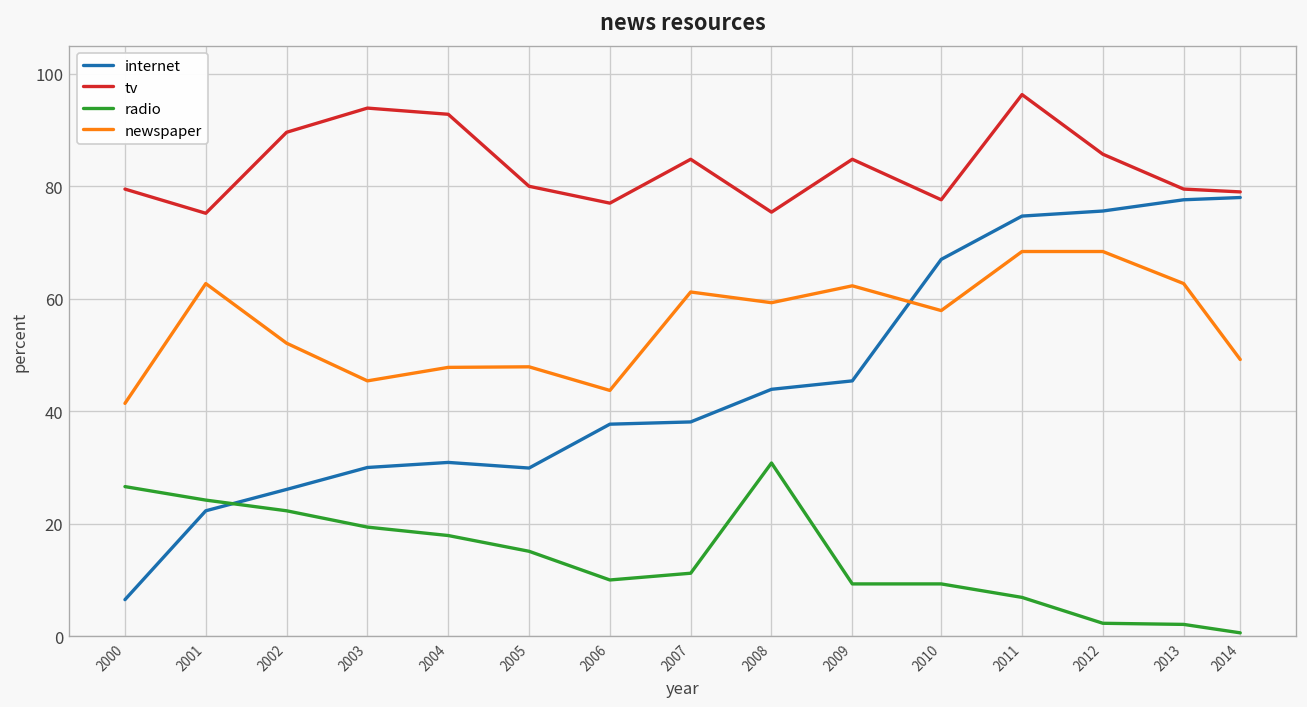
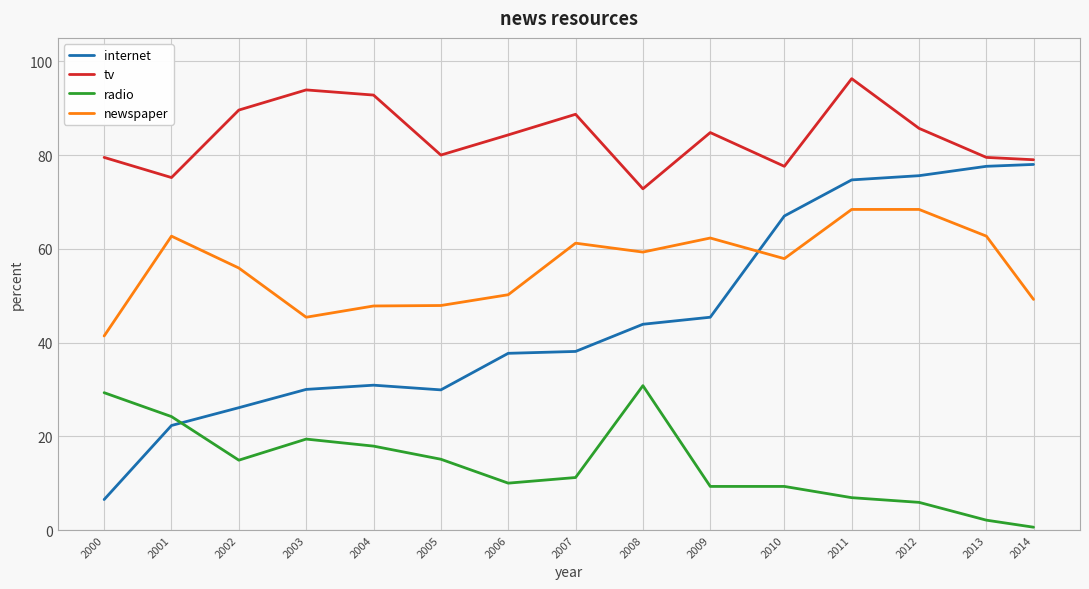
radio, 2000: 27 -> 29
radio, 2002: 22 -> 15
newspaper, 2002: 52 -> 56
tv, 2006: 77 -> 84
newspaper, 2006: 44 -> 50
tv, 2007: 85 -> 89
tv, 2008: 75 -> 73
radio, 2012: 2 -> 6
